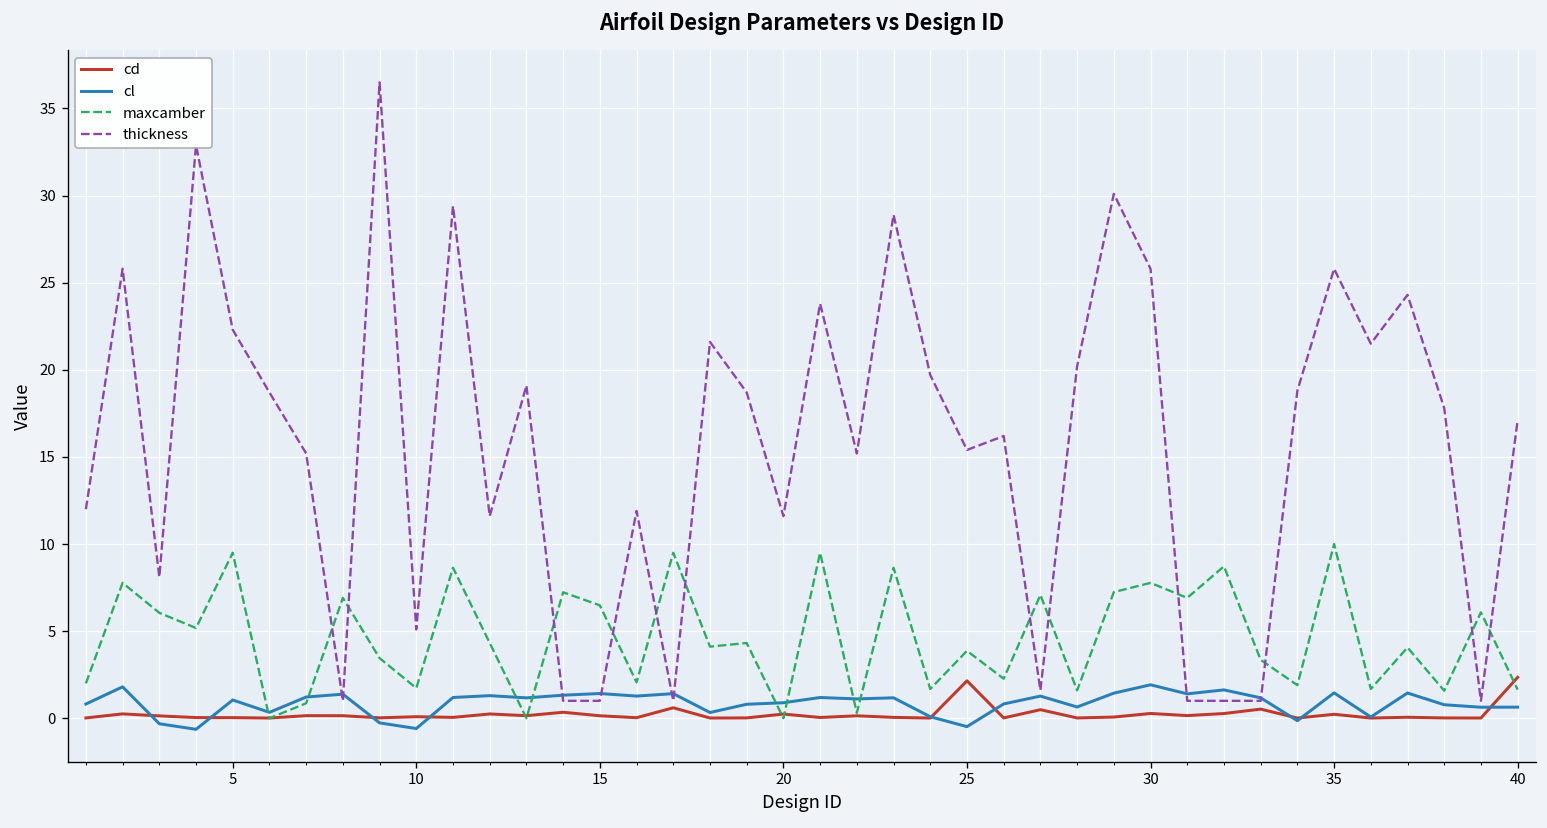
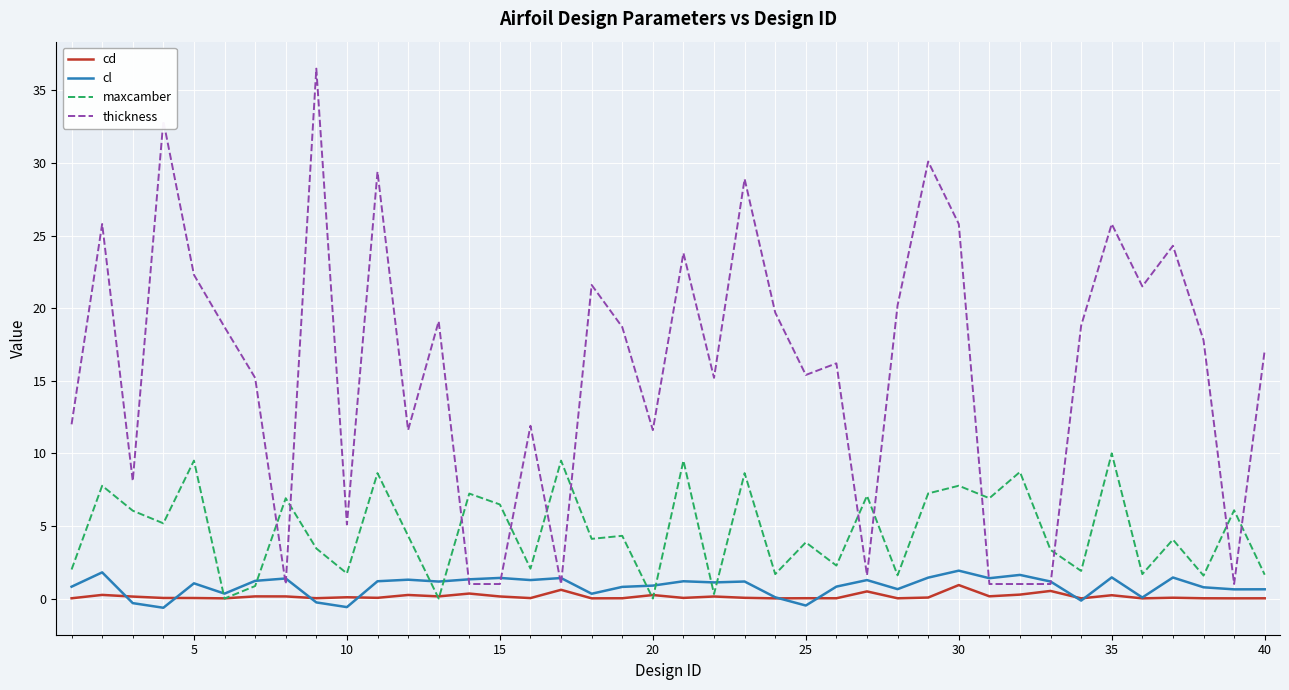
cd, 25: 2.1 -> 0.0
cd, 30: 0.3 -> 0.9
cd, 40: 2.3 -> 0.0
